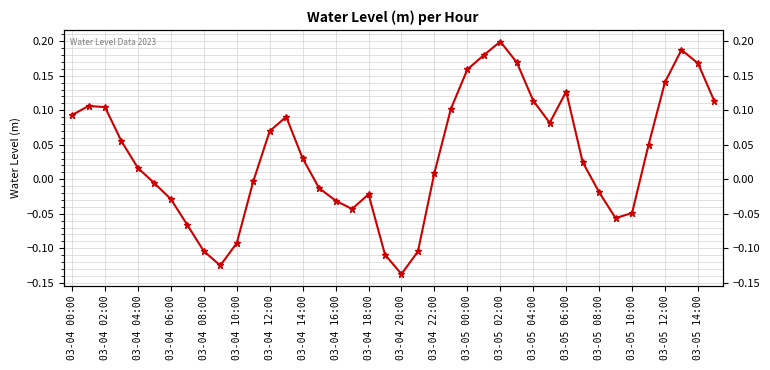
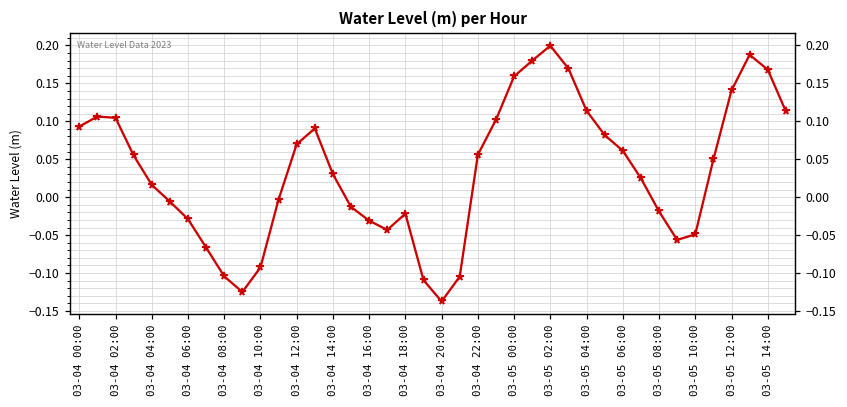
03-04 22:00: 0.01 -> 0.06
03-05 06:00: 0.13 -> 0.06
